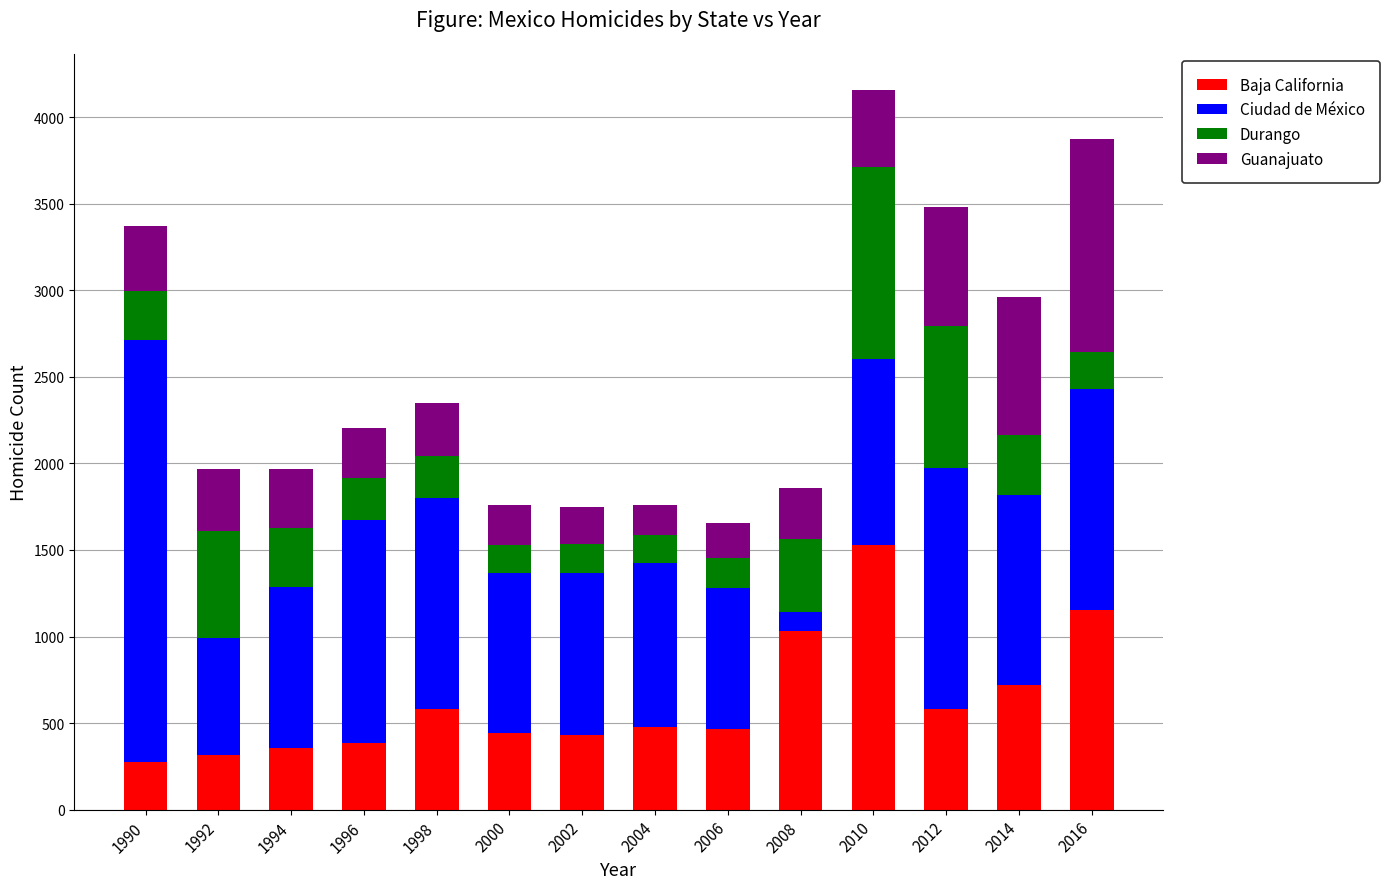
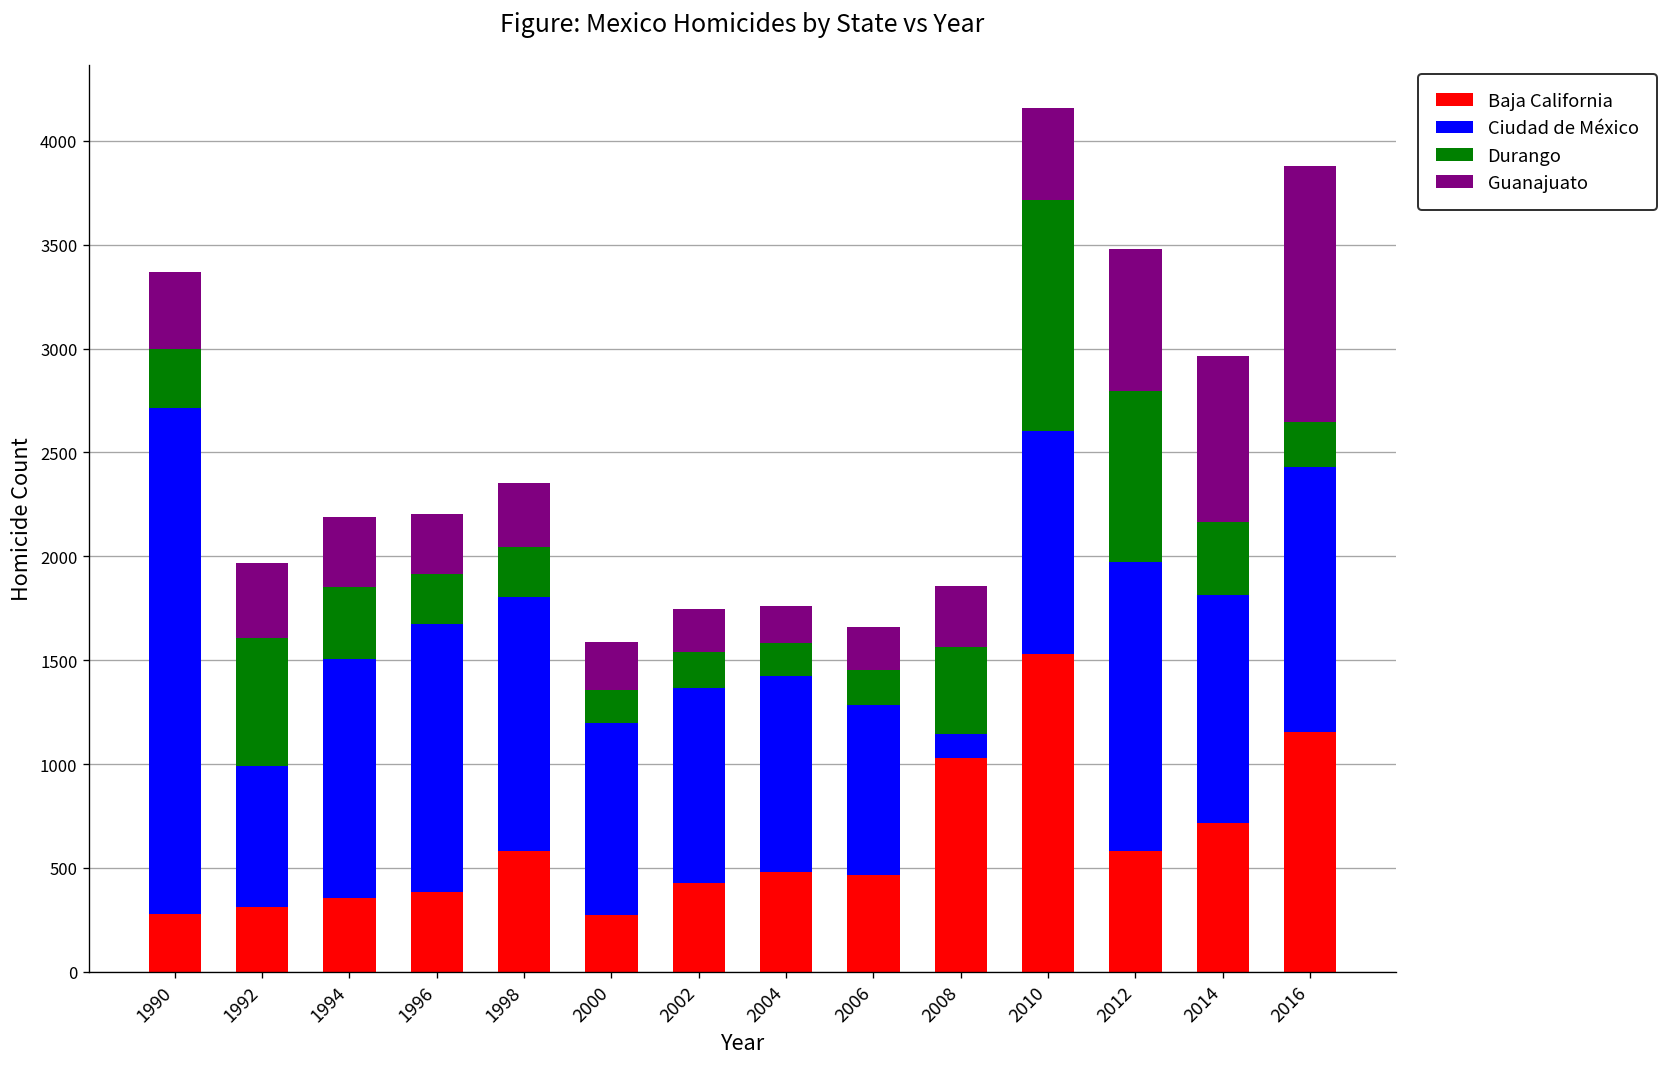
Ciudad de México, 1994: 930 -> 1150
Baja California, 2000: 440 -> 270
